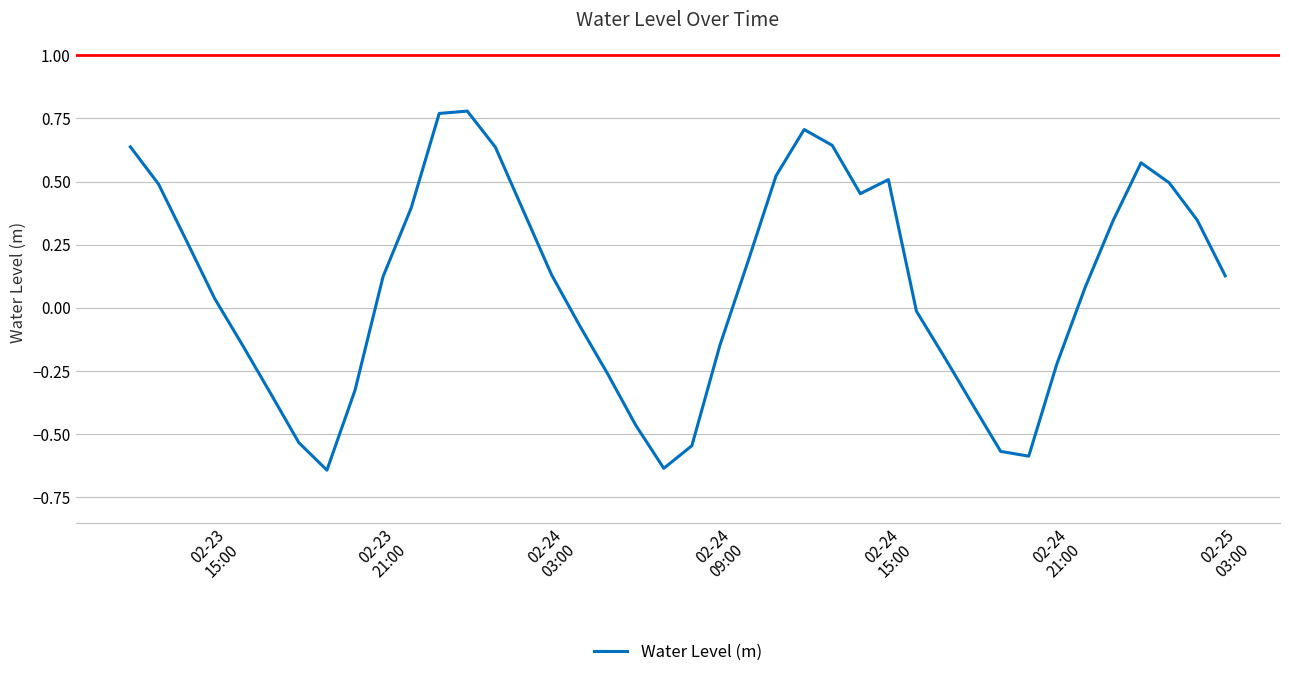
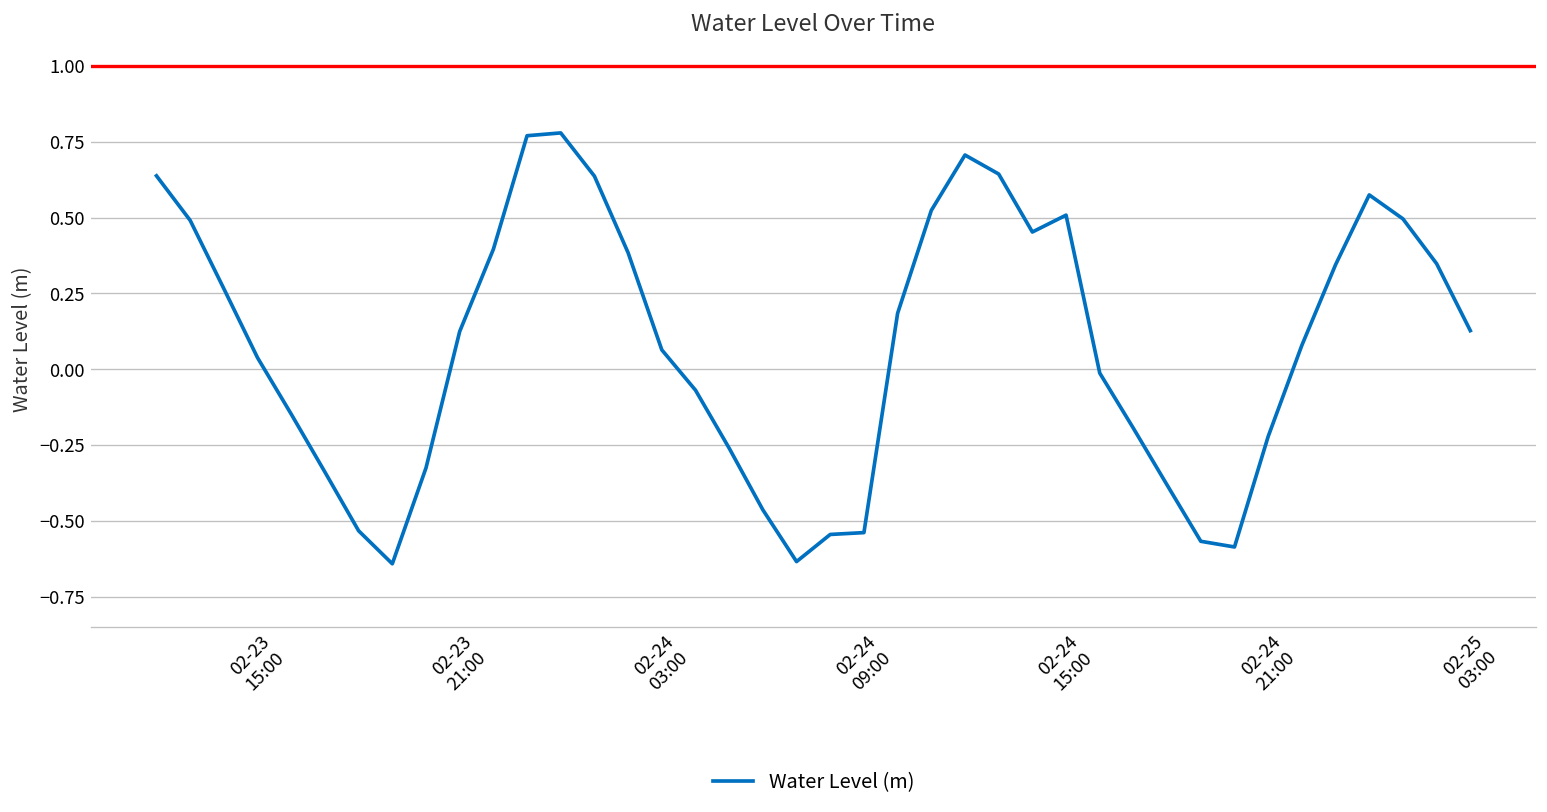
02-24 03:00: 0.13 -> 0.06
02-24 09:00: -0.15 -> -0.54
